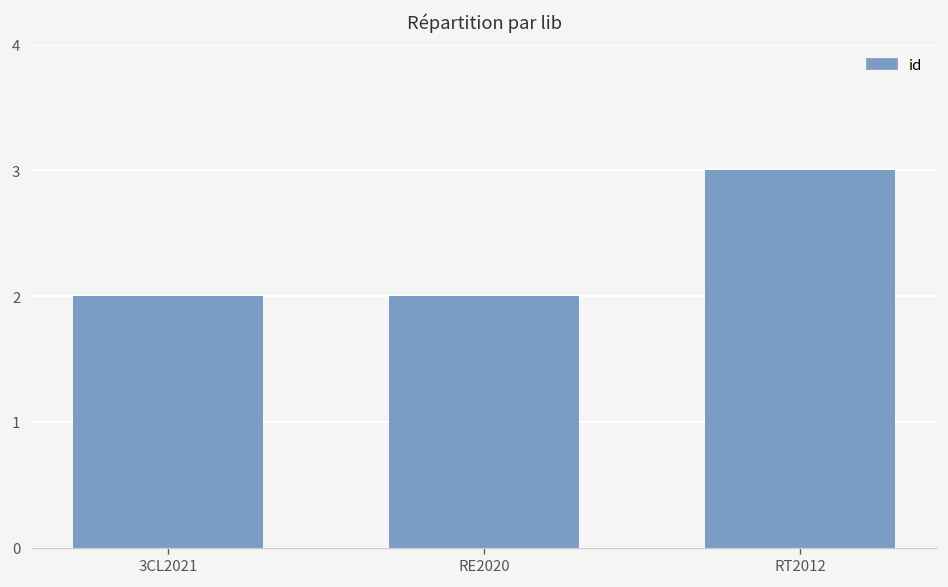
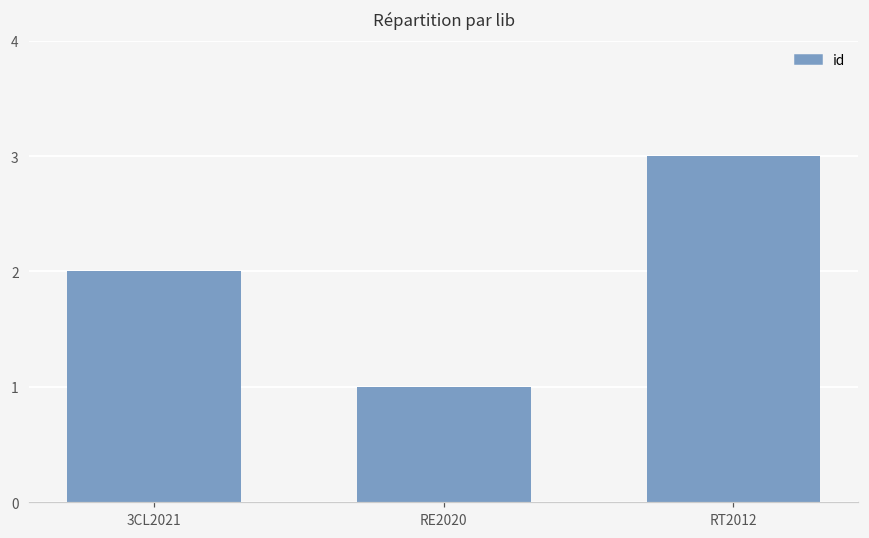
RE2020: 2 -> 1
